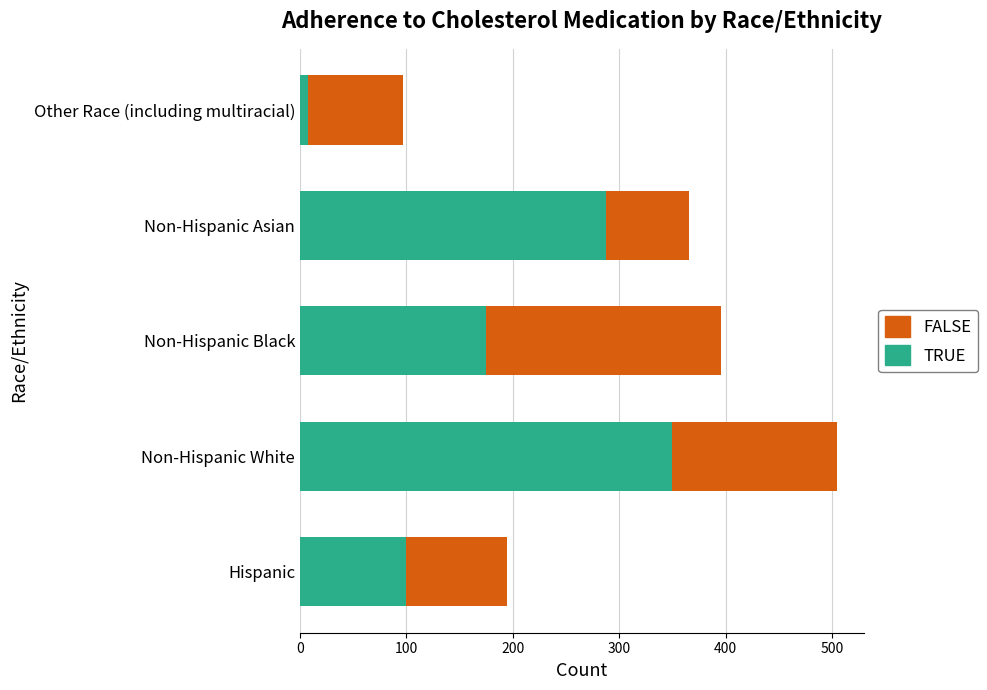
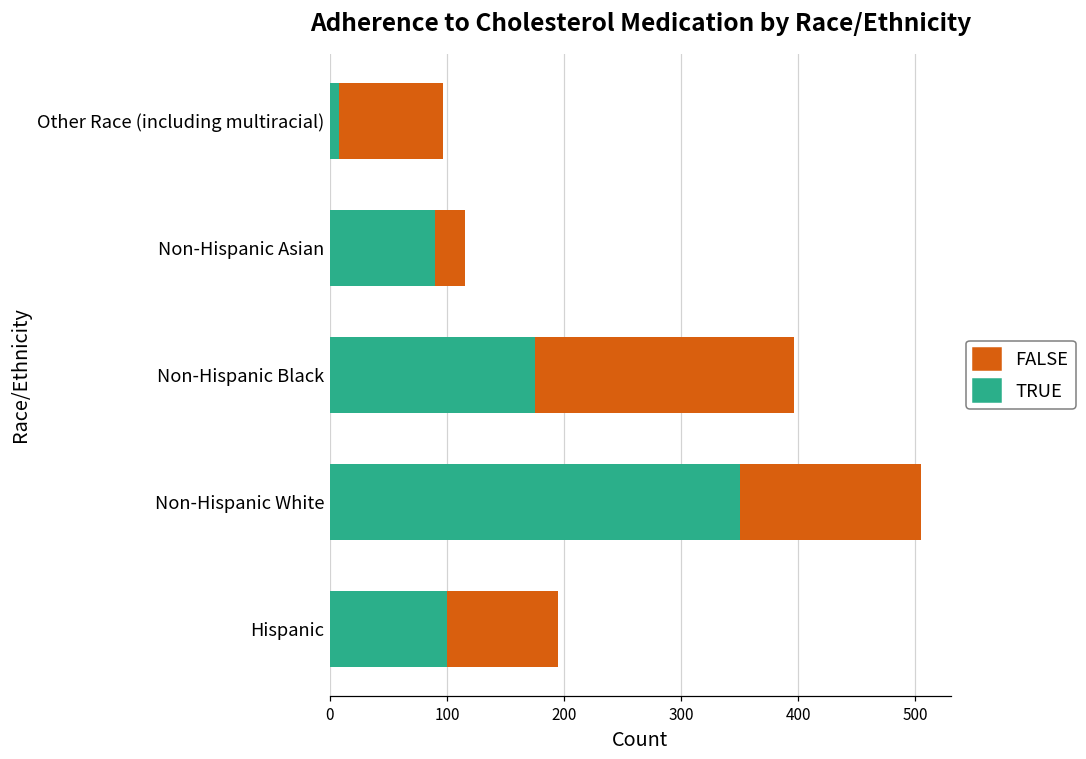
TRUE, Non-Hispanic Asian: 288 -> 90
FALSE, Non-Hispanic Asian: 78 -> 25
